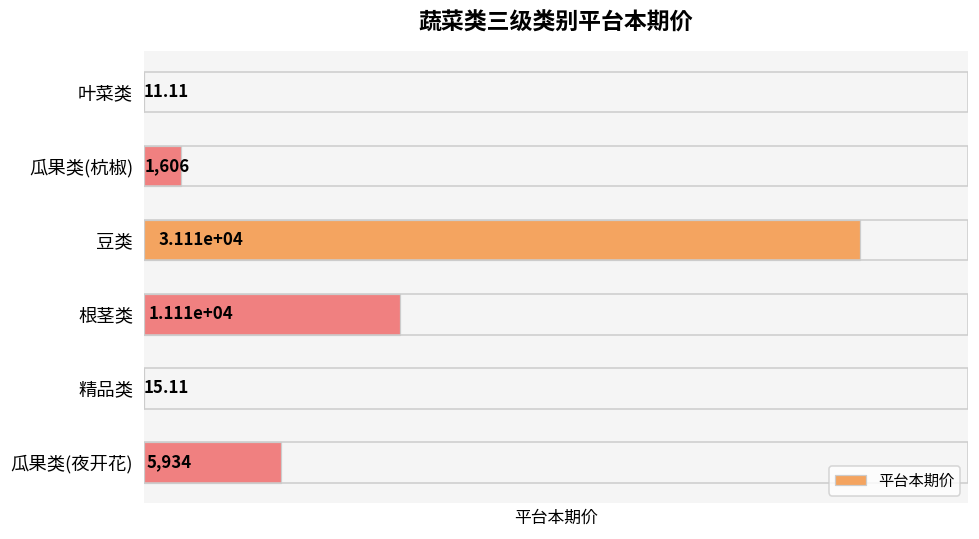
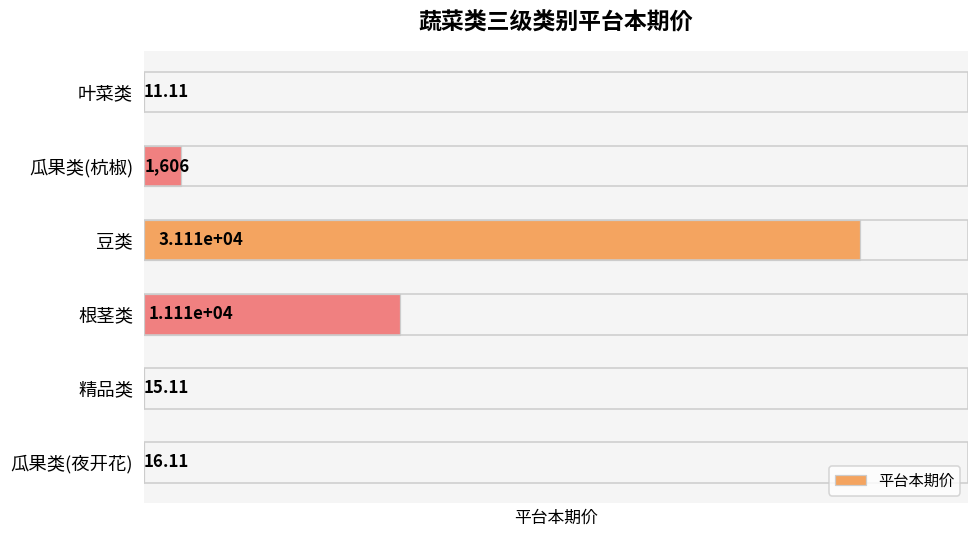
瓜果类(夜开花): 5,934 -> 16.11
